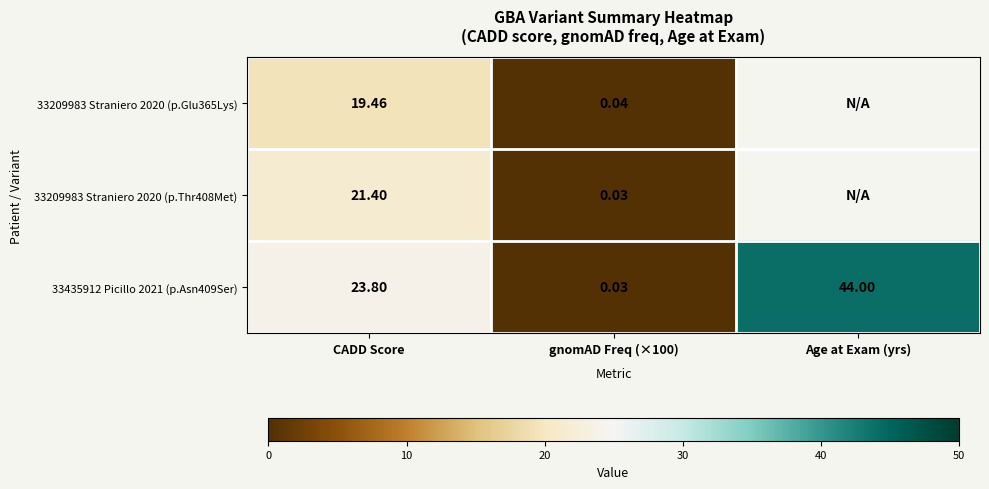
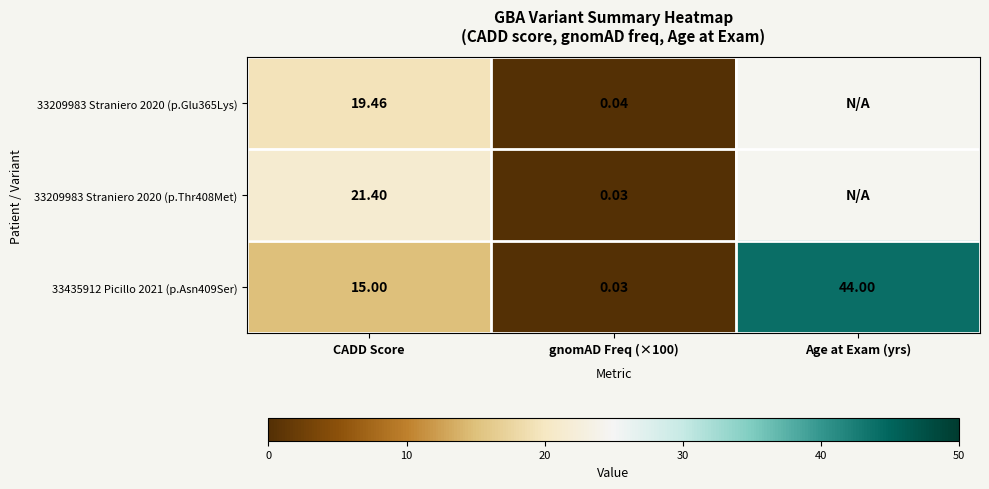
33435912 Picillo 2021 (p.Asn409Ser), CADD Score: 23.80 -> 15.00
